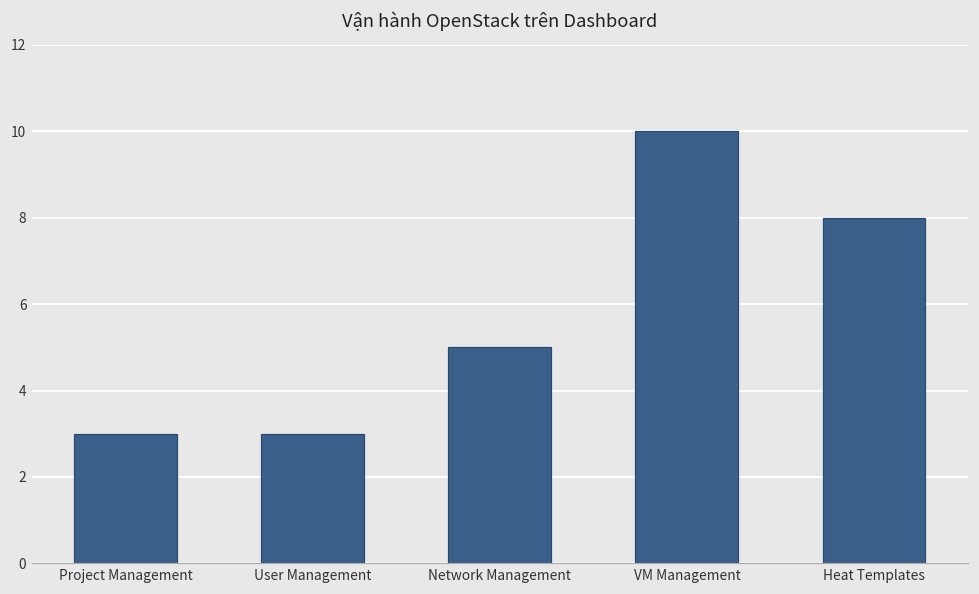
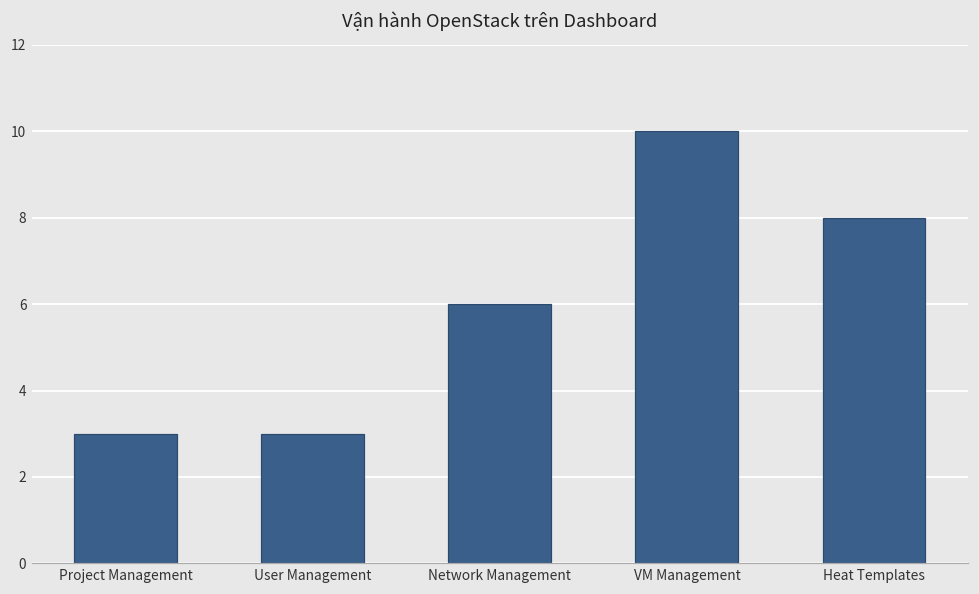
Network Management: 5 -> 6
